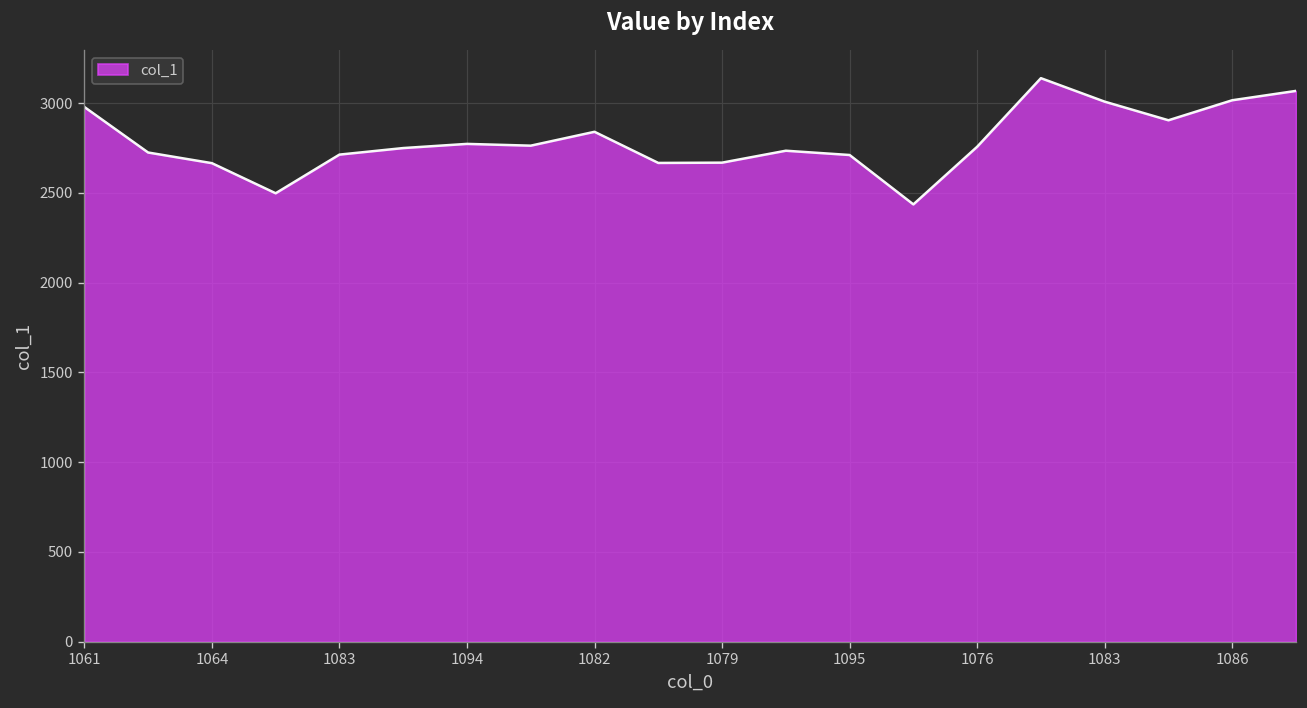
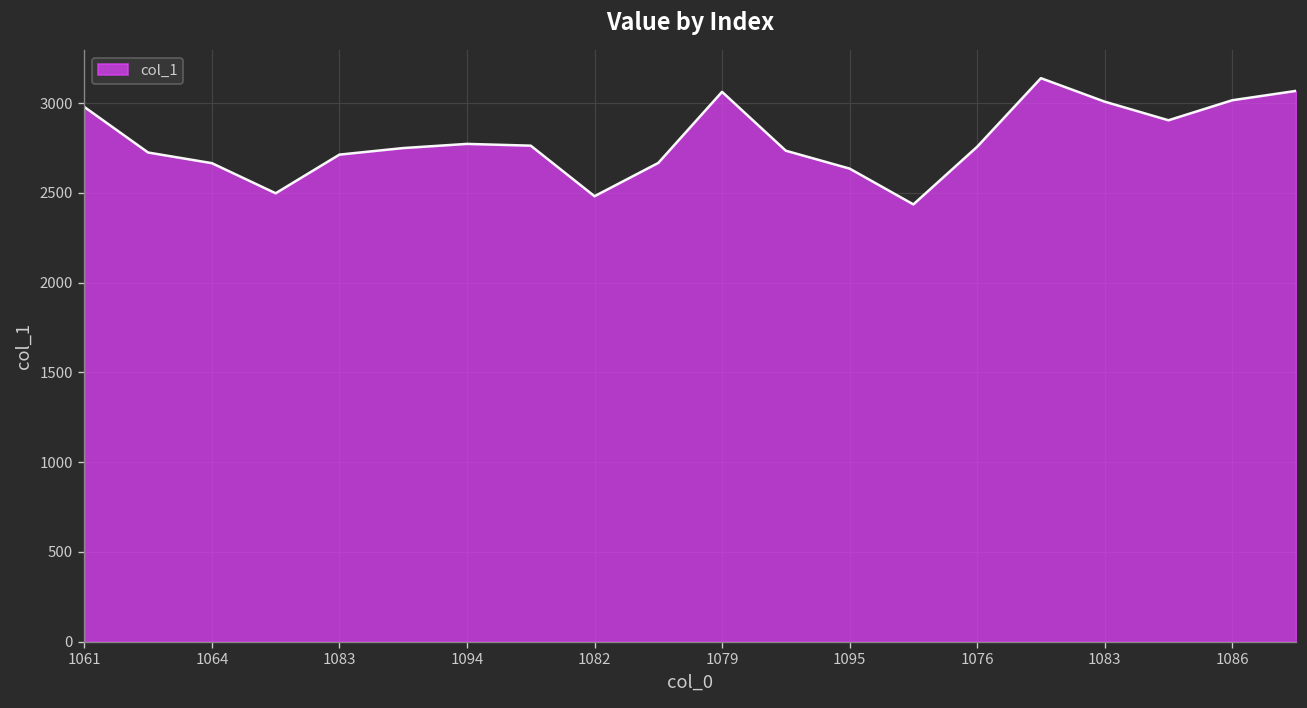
1082: 2840 -> 2480
1079: 2670 -> 3060
1095: 2710 -> 2640
